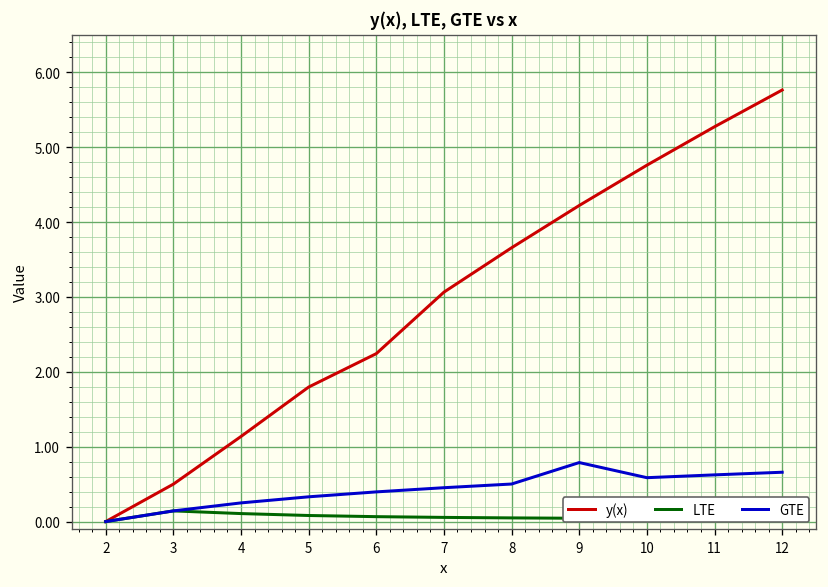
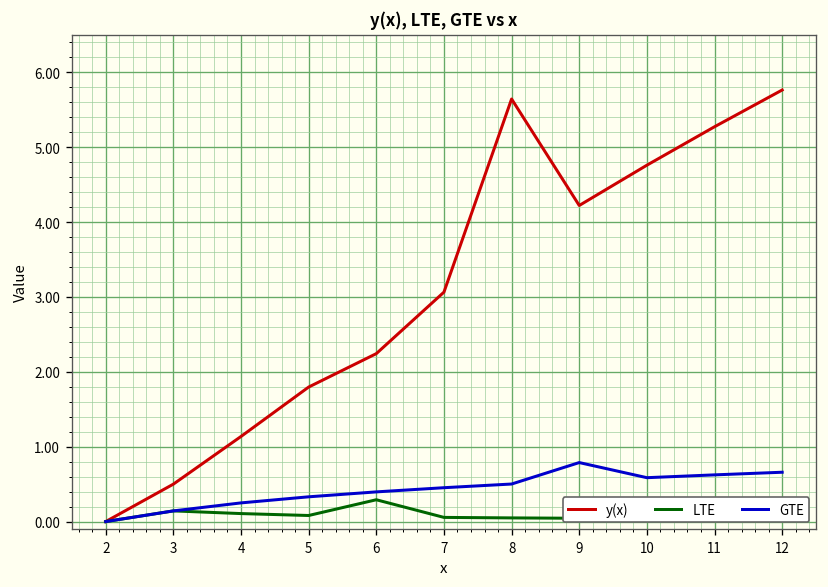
LTE, 6: 0.1 -> 0.3
y(x), 8: 3.7 -> 5.6
